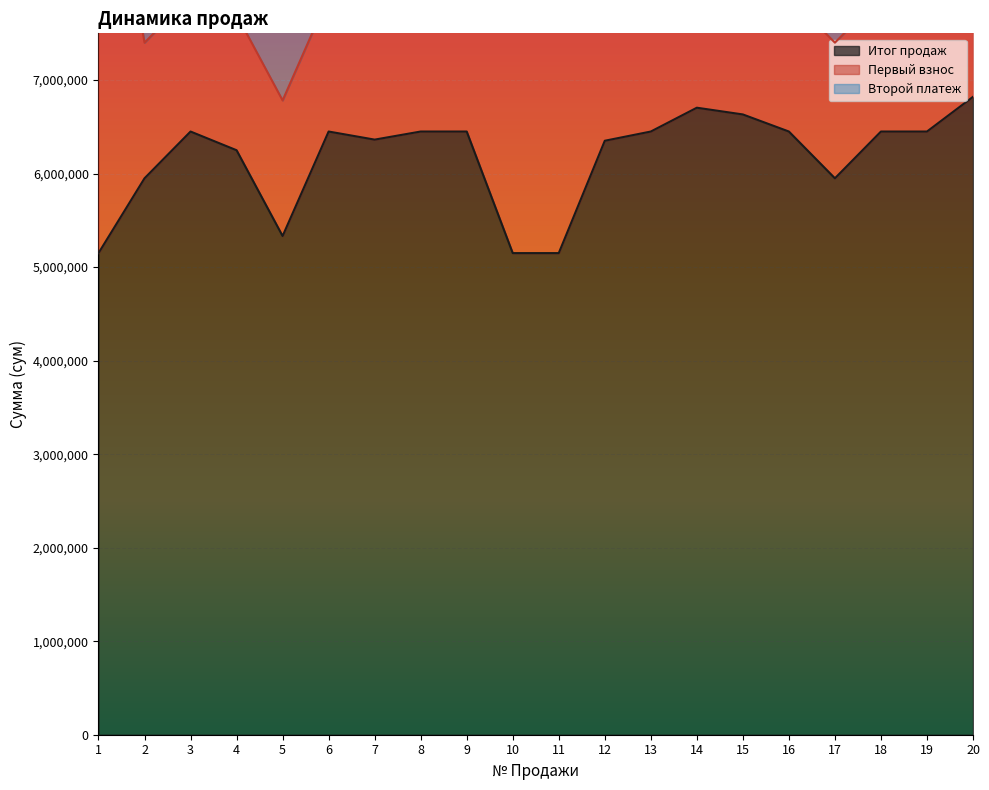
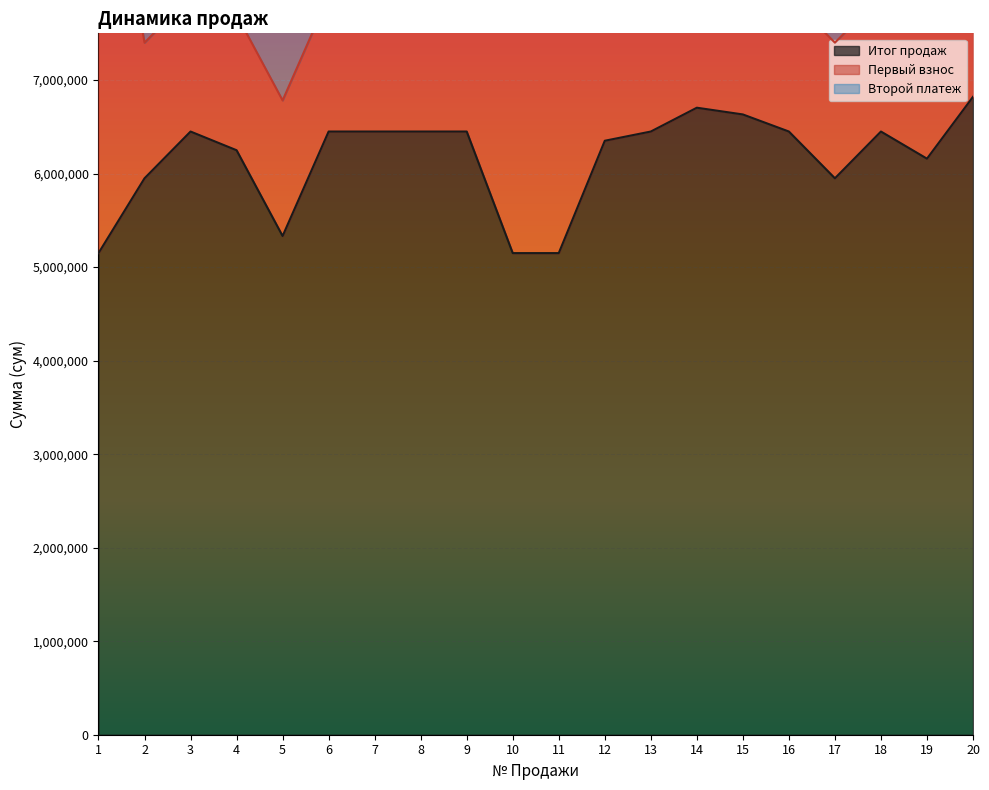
Итог продаж, 7: 6,400,000 -> 6,500,000
Итог продаж, 19: 6,500,000 -> 6,200,000
